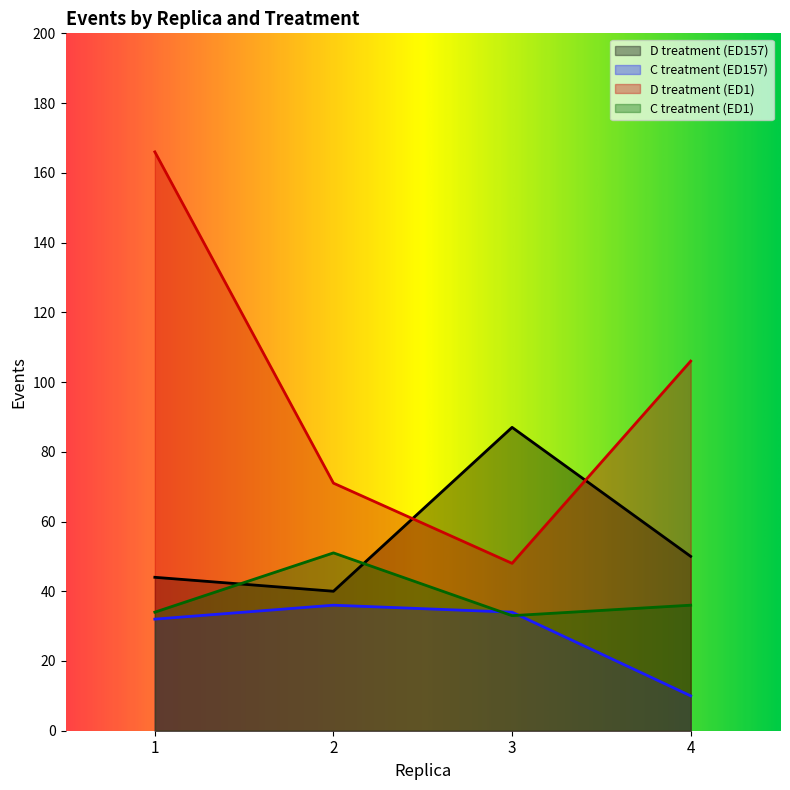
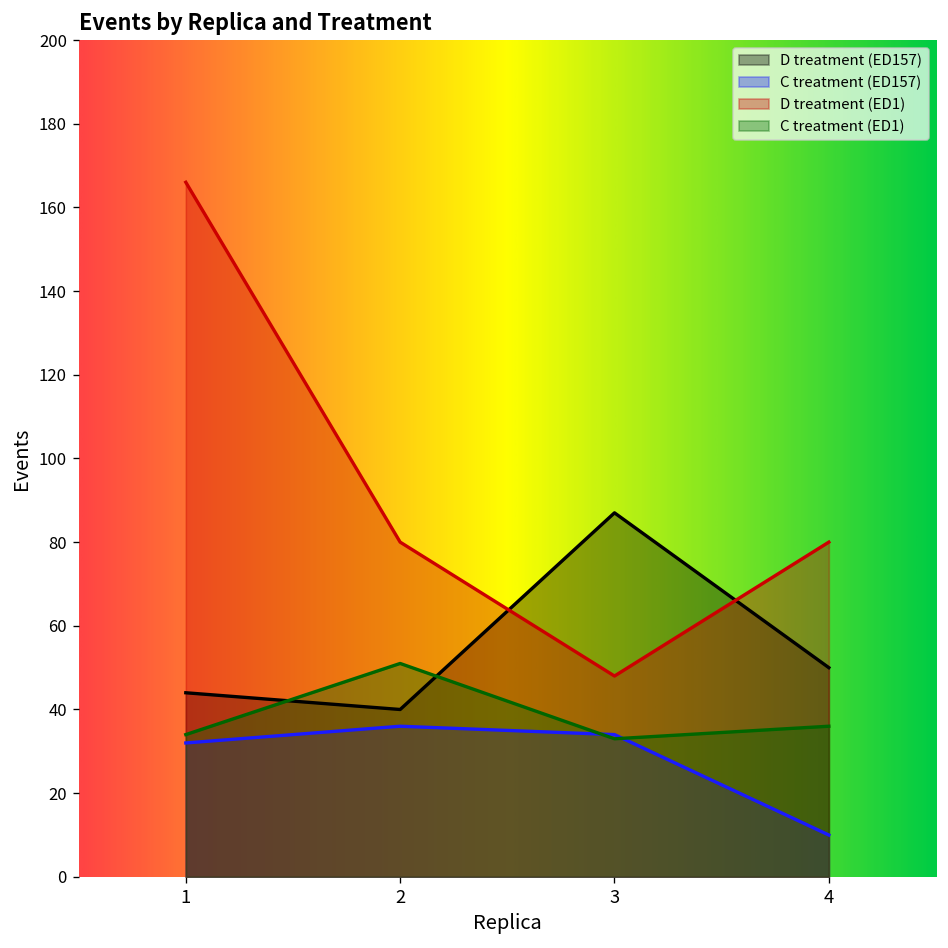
D treatment (ED1), 2: 71 -> 80
D treatment (ED1), 4: 106 -> 80
